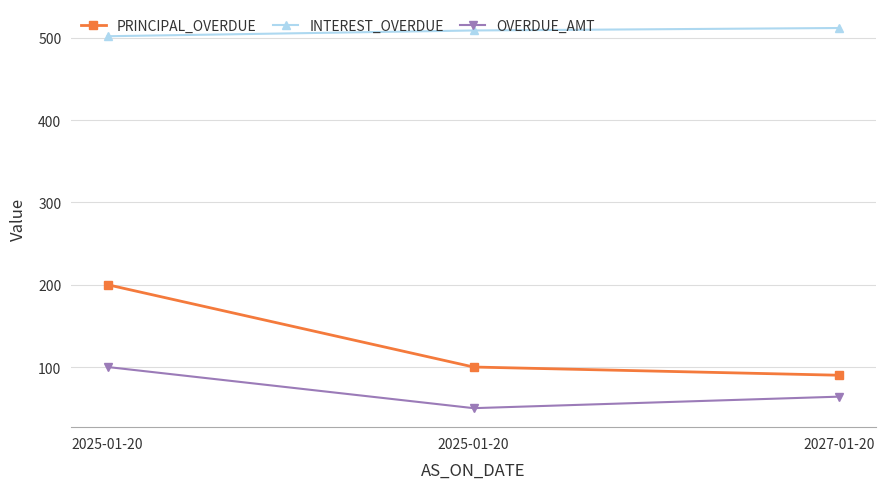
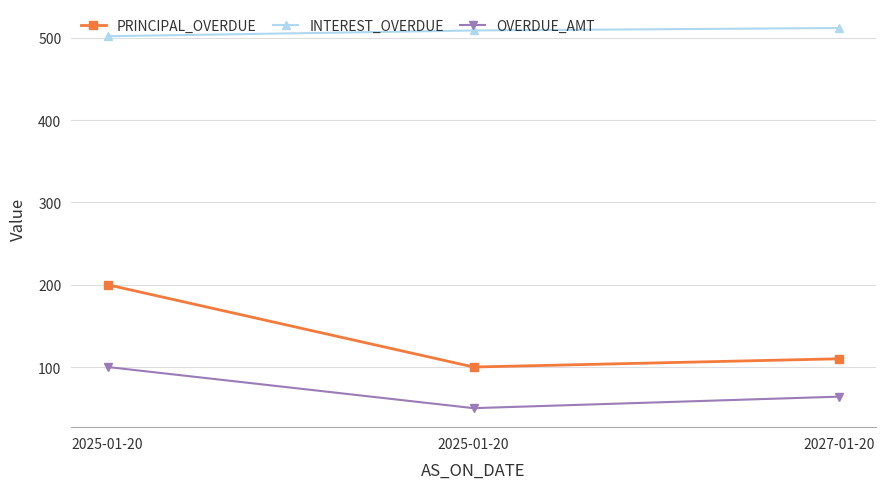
PRINCIPAL_OVERDUE, 2027-01-20: 90 -> 110
